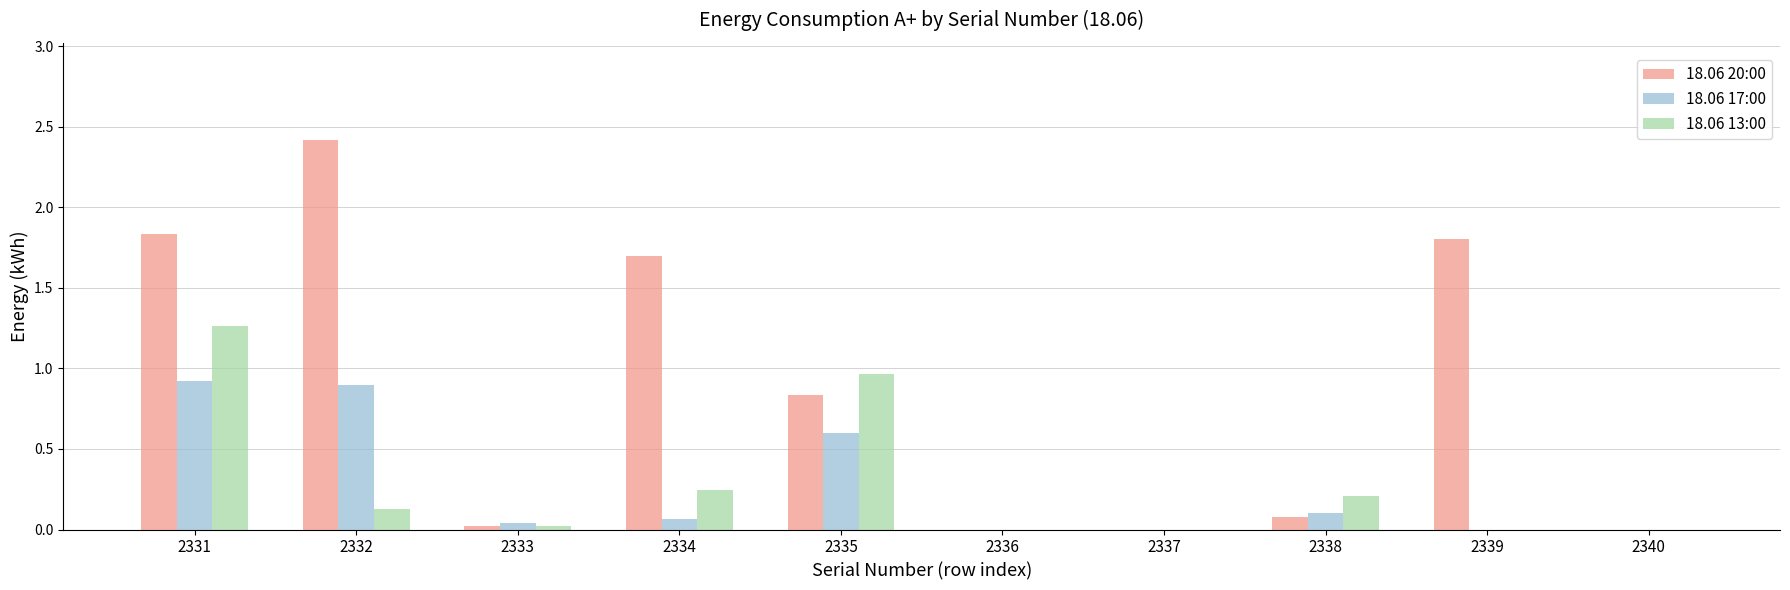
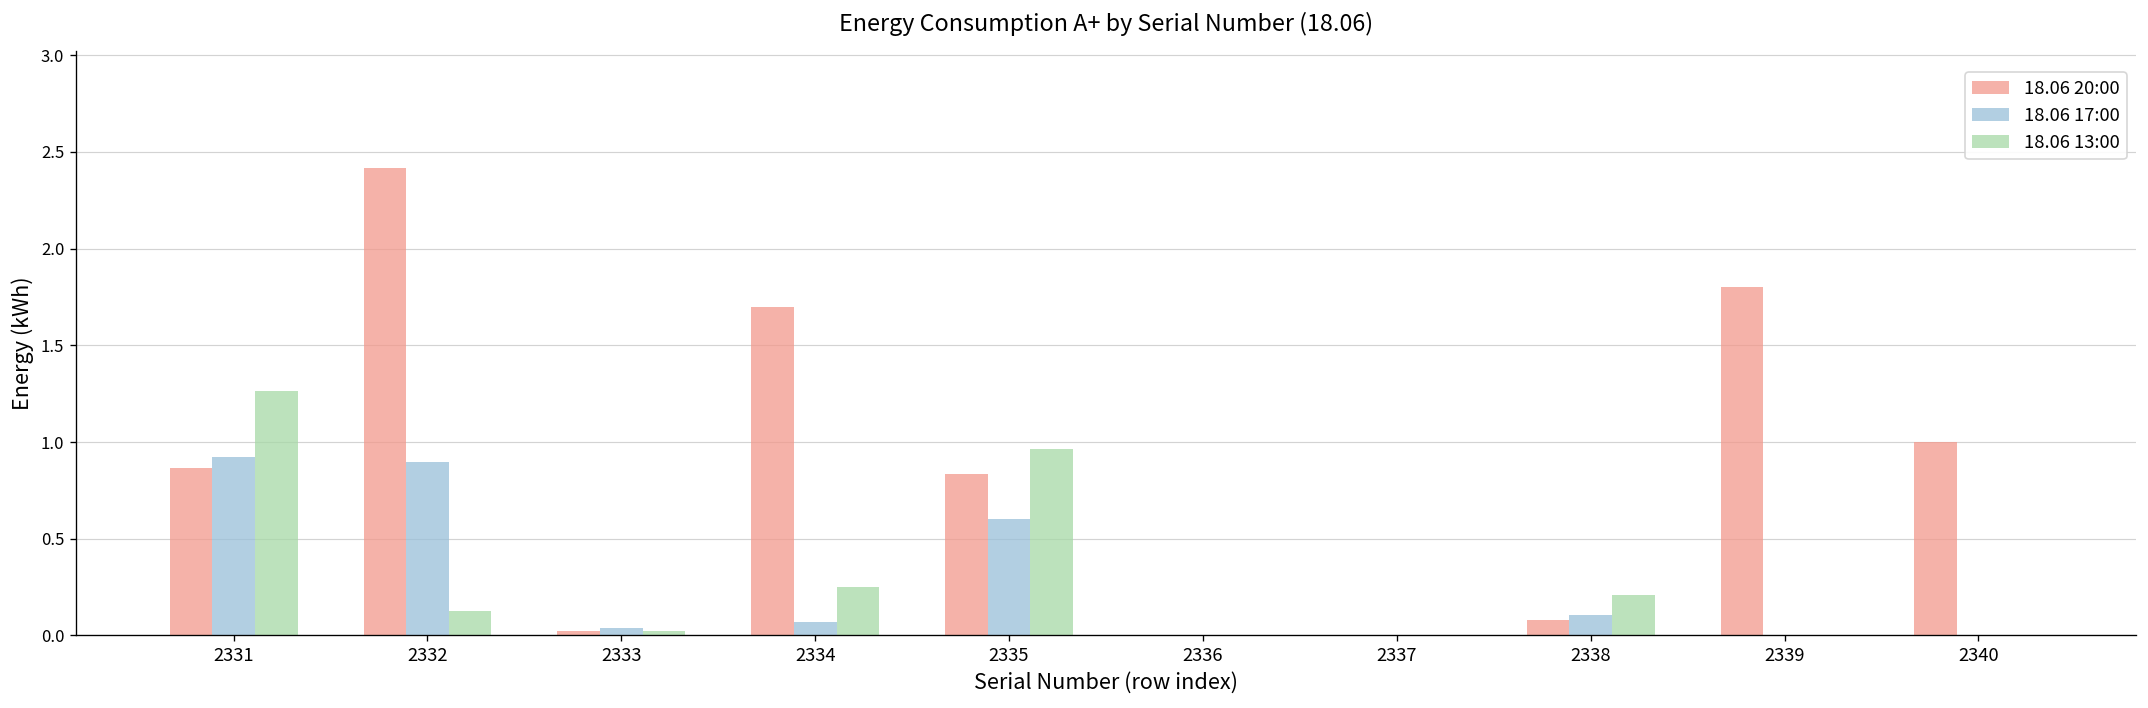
18.06 20:00, 2331: 1.83 -> 0.87
18.06 20:00, 2340: 0 -> 1
